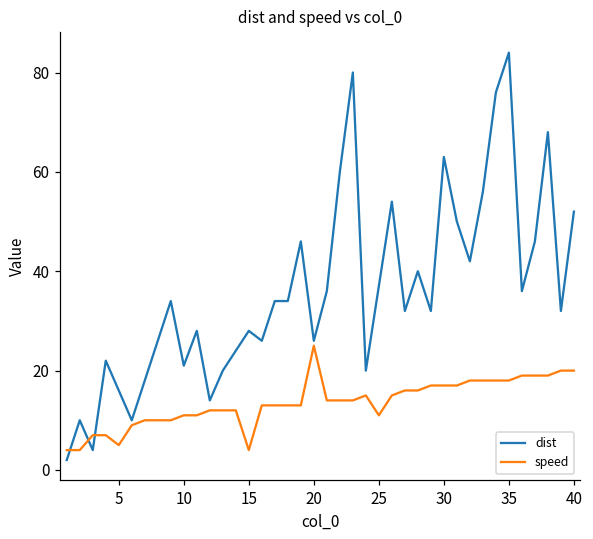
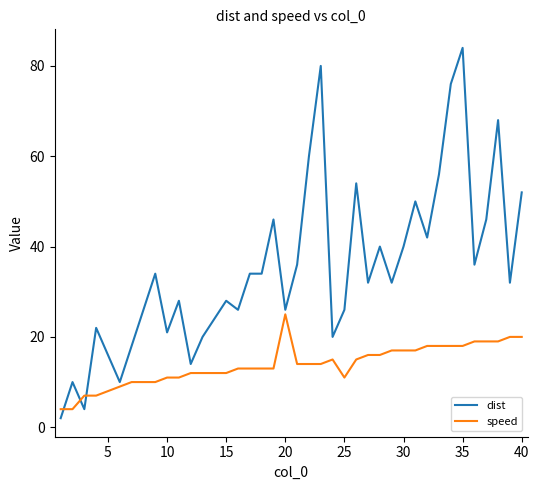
speed, 5: 5 -> 8
speed, 15: 4 -> 12
dist, 25: 37 -> 26
dist, 30: 63 -> 40
